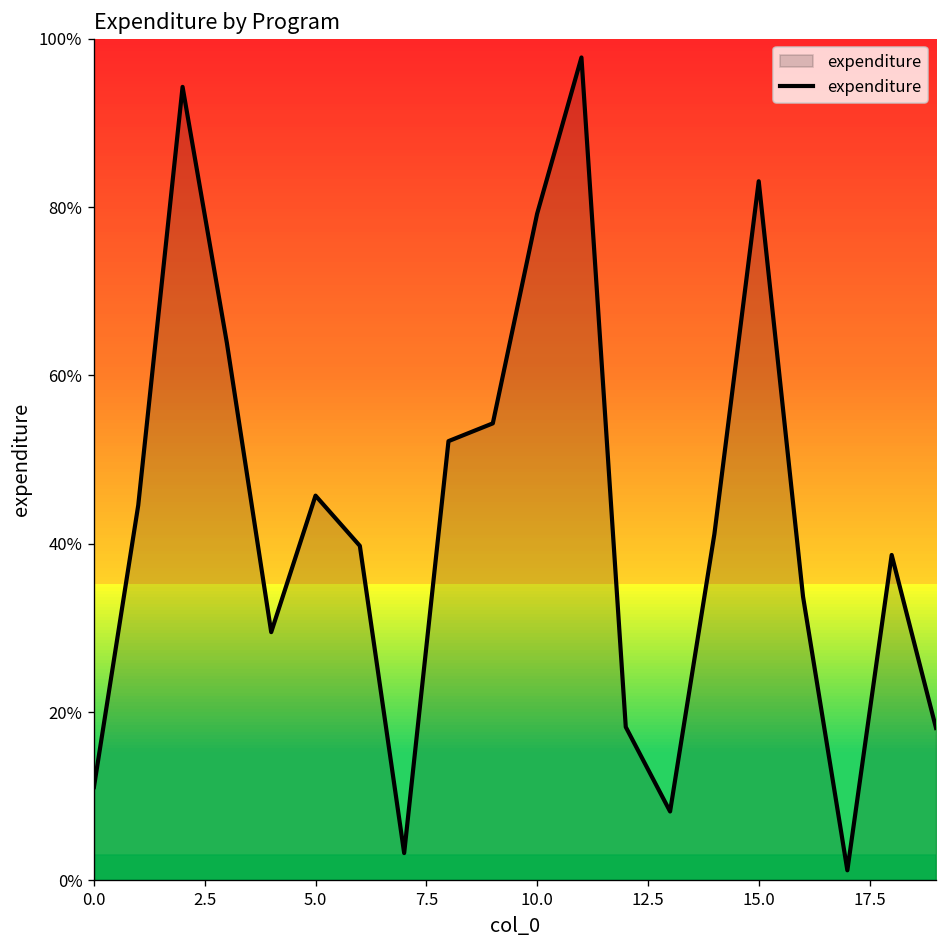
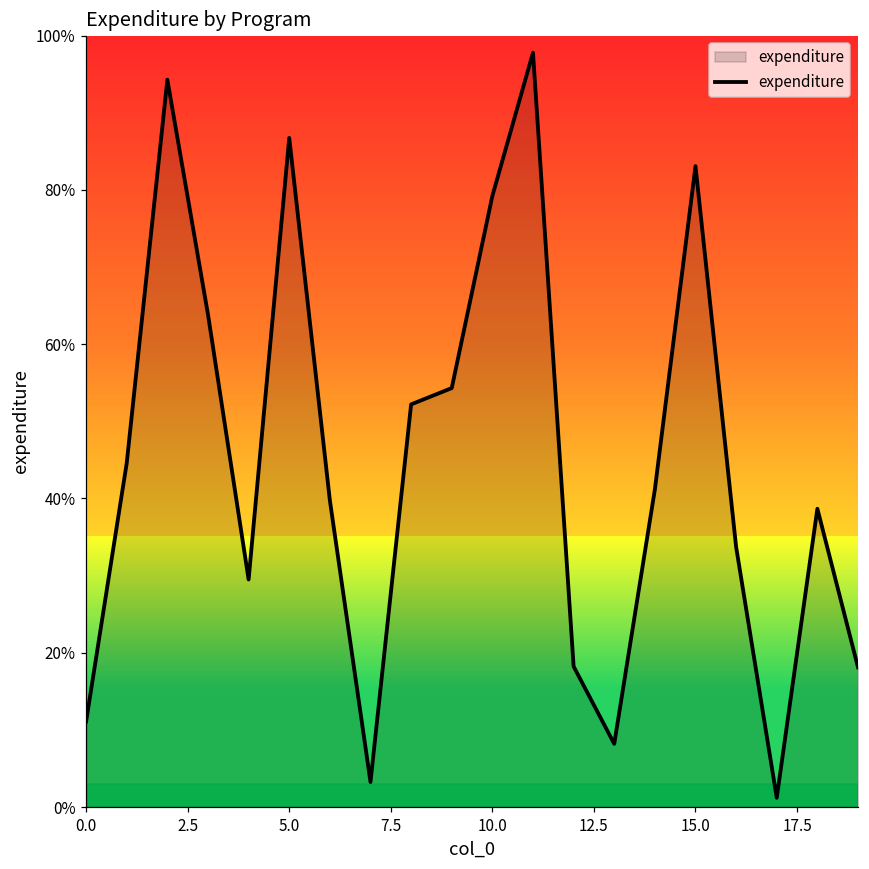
5.0: 46% -> 87%
